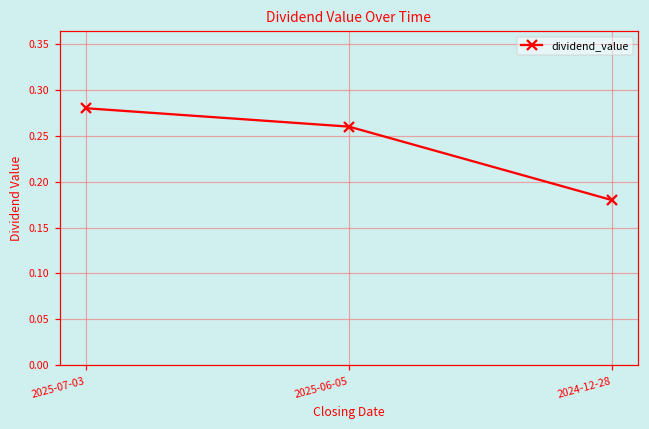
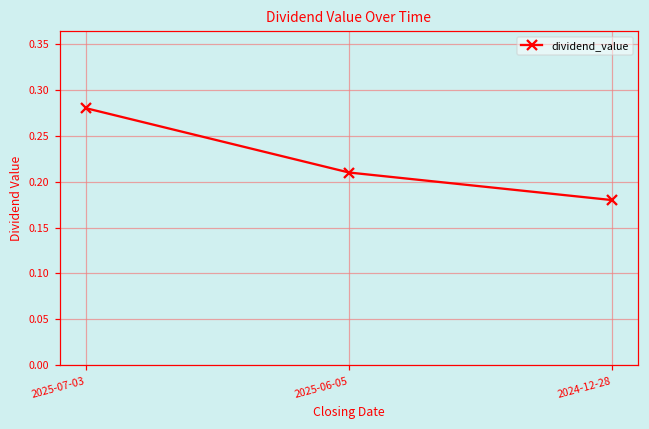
2025-06-05: 0.26 -> 0.21
